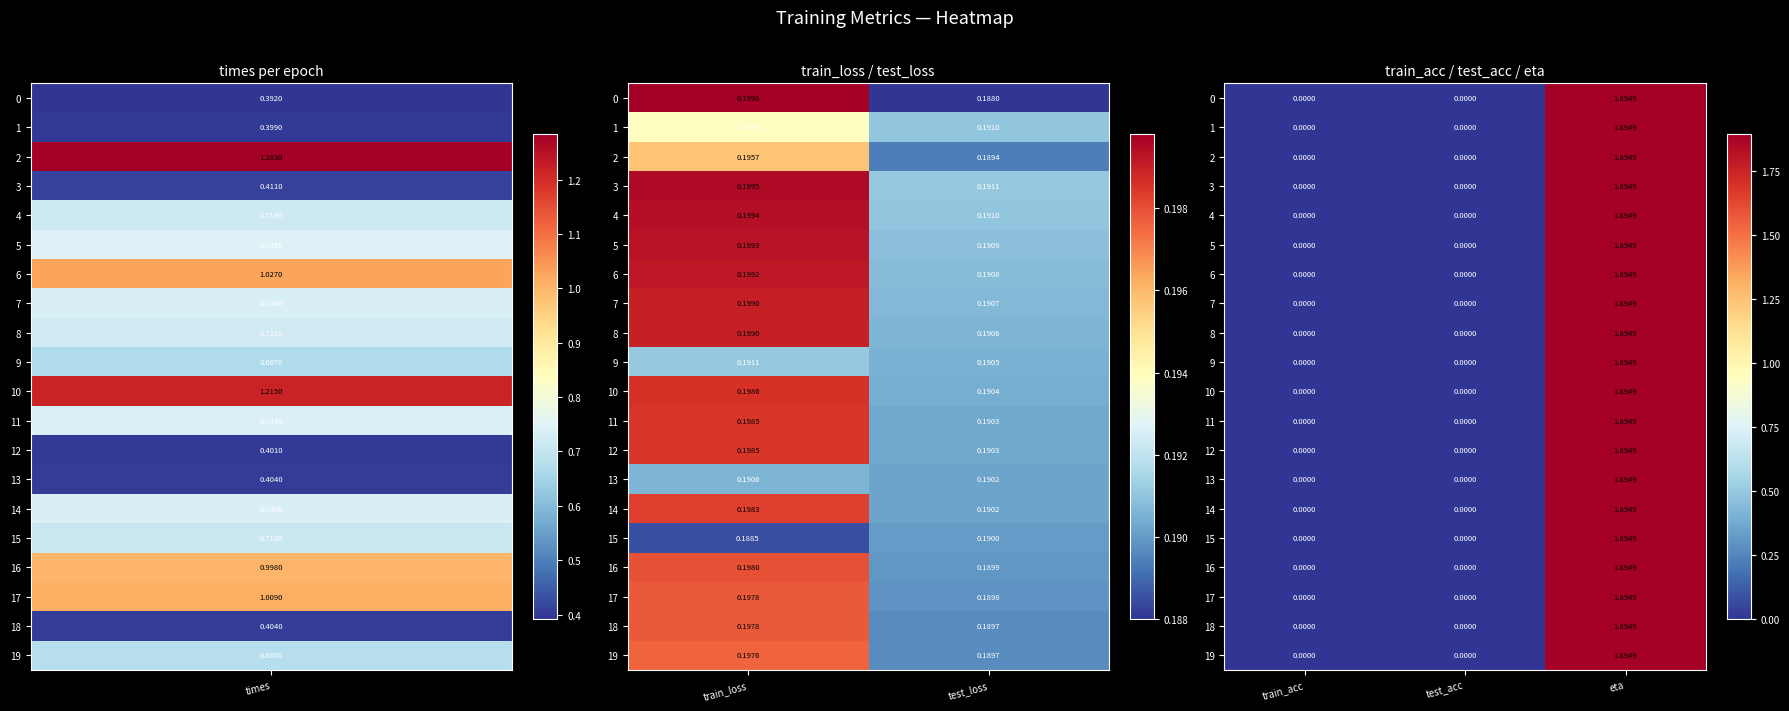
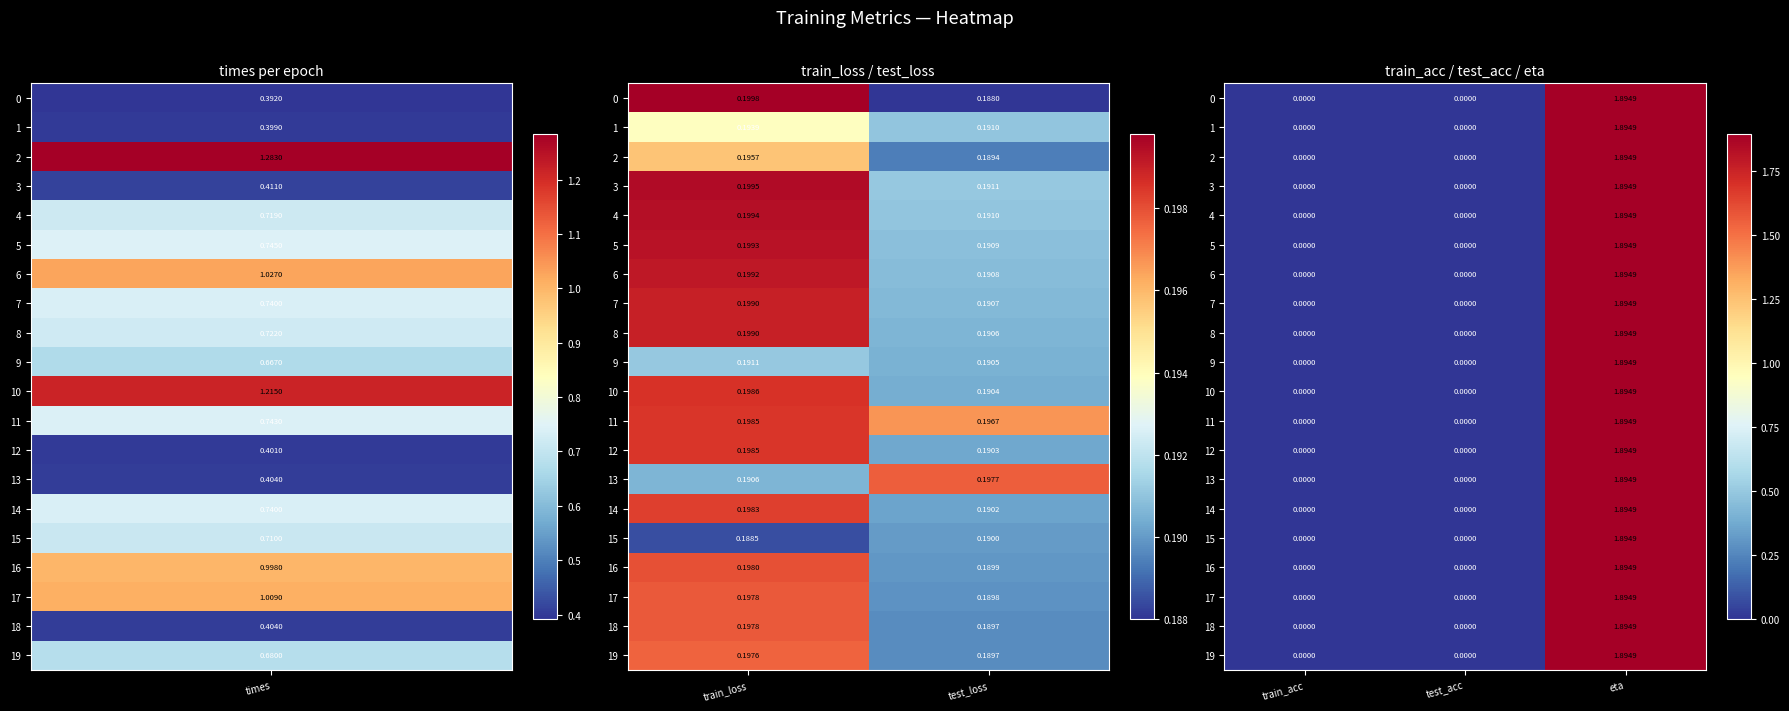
train_loss / test_loss, 11, test_loss: 0.1903 -> 0.1967
train_loss / test_loss, 13, test_loss: 0.1902 -> 0.1977
